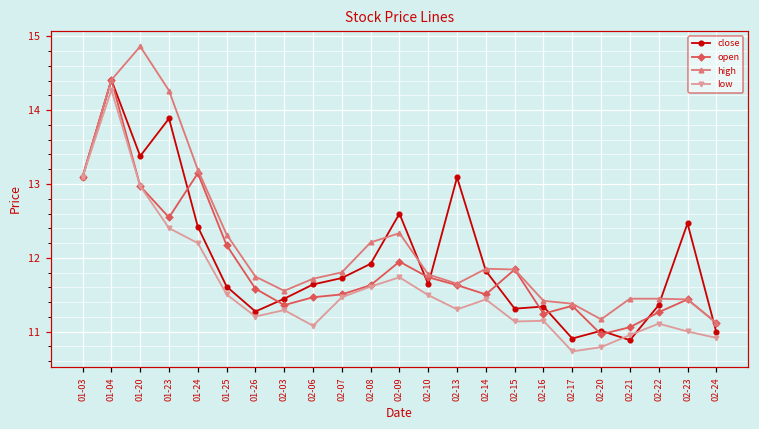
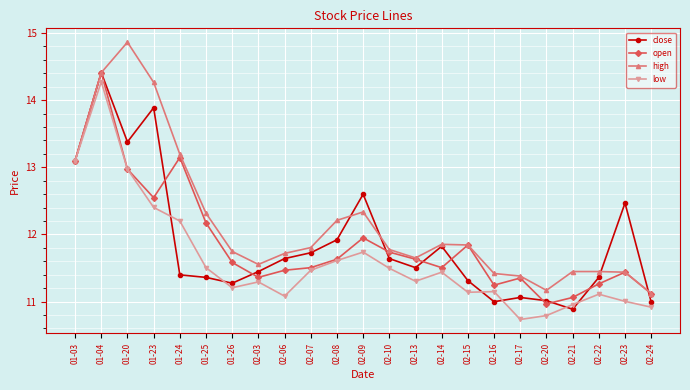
close, 01-24: 12.4 -> 11.4
close, 01-25: 11.6 -> 11.4
close, 02-13: 13.1 -> 11.5
close, 02-16: 11.3 -> 11.0
close, 02-17: 10.9 -> 11.1
